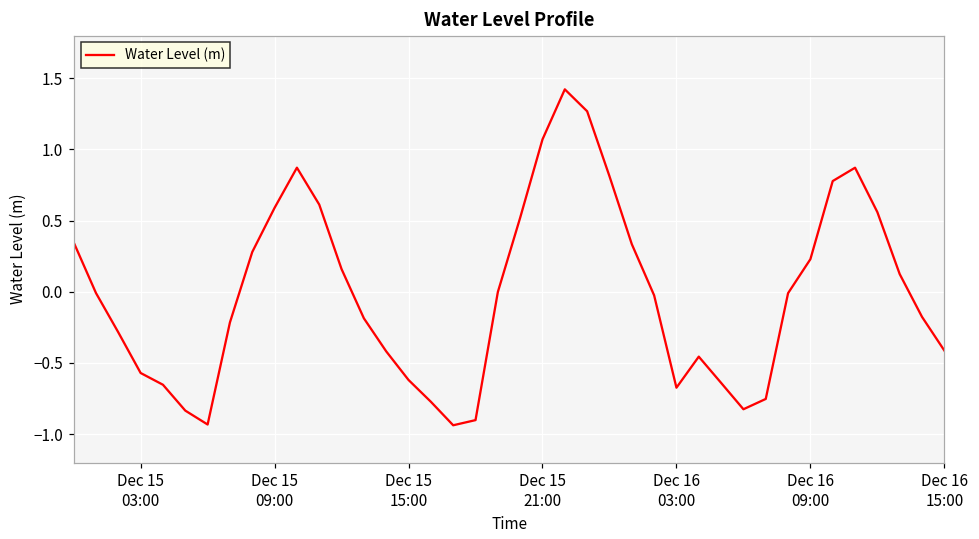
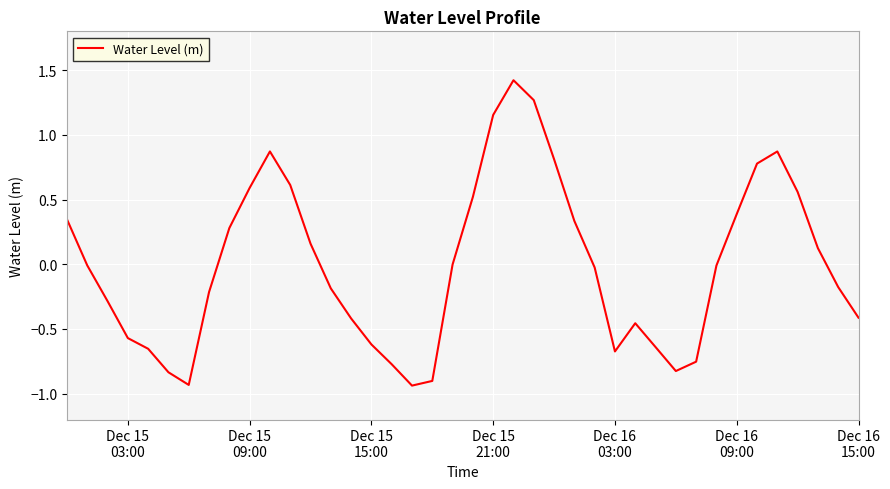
Dec 15 21:00: 1.07 -> 1.15
Dec 16 09:00: 0.23 -> 0.39
